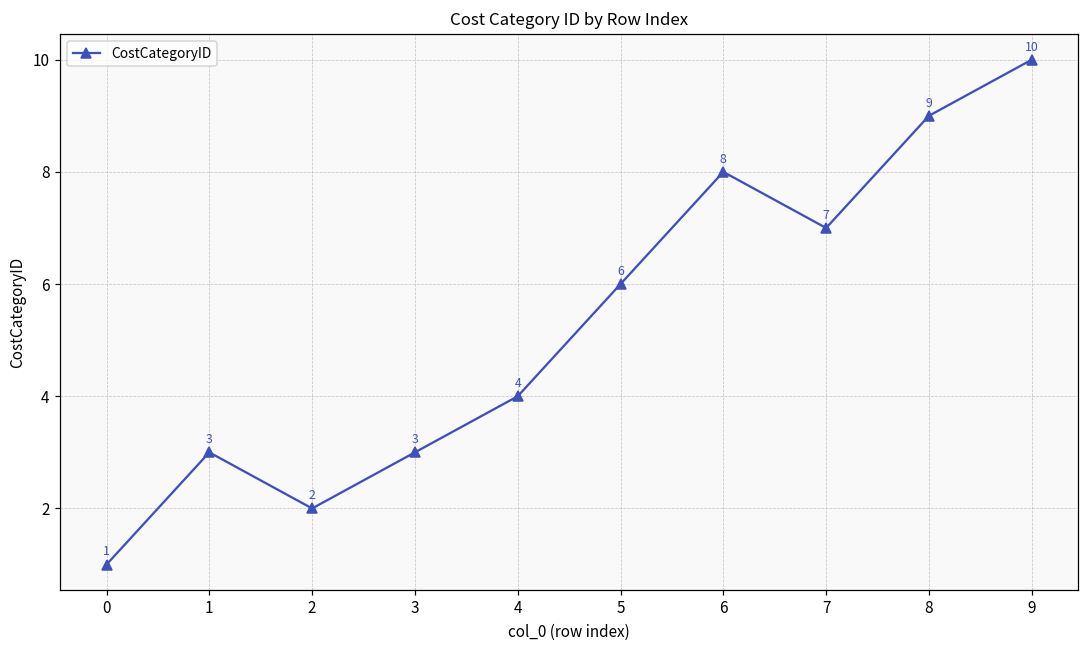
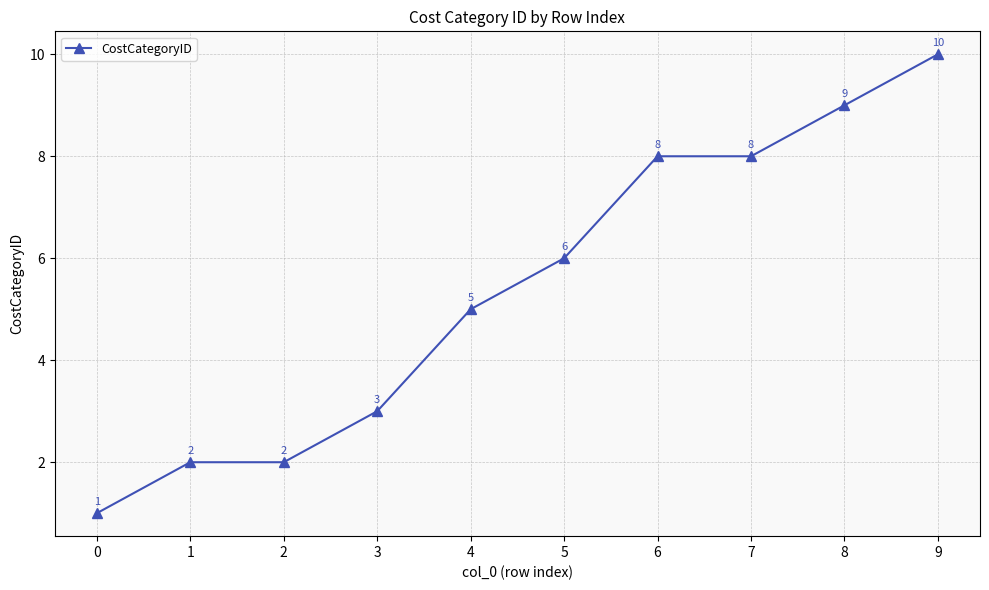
1: 3 -> 2
4: 4 -> 5
7: 7 -> 8
